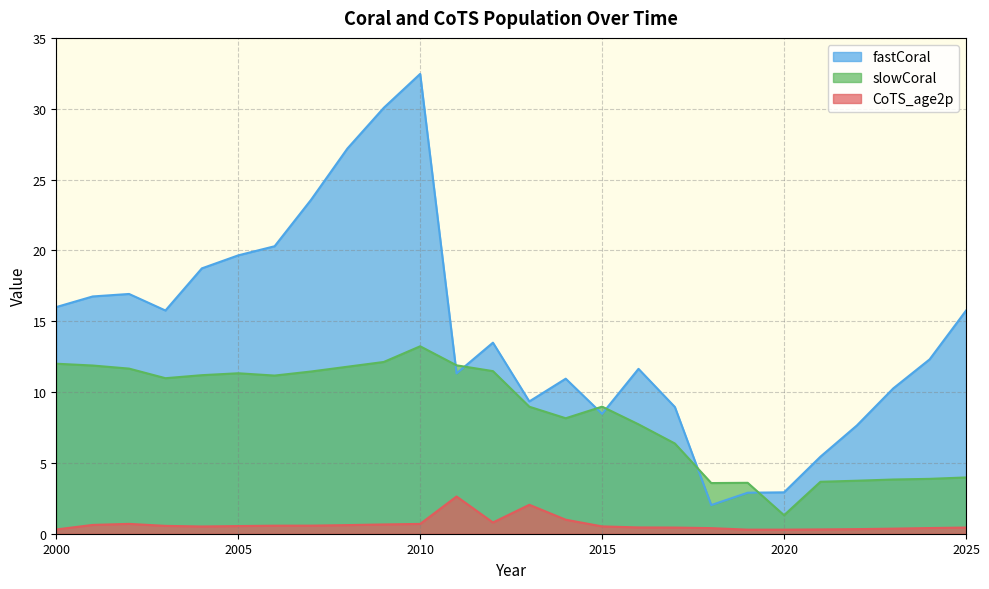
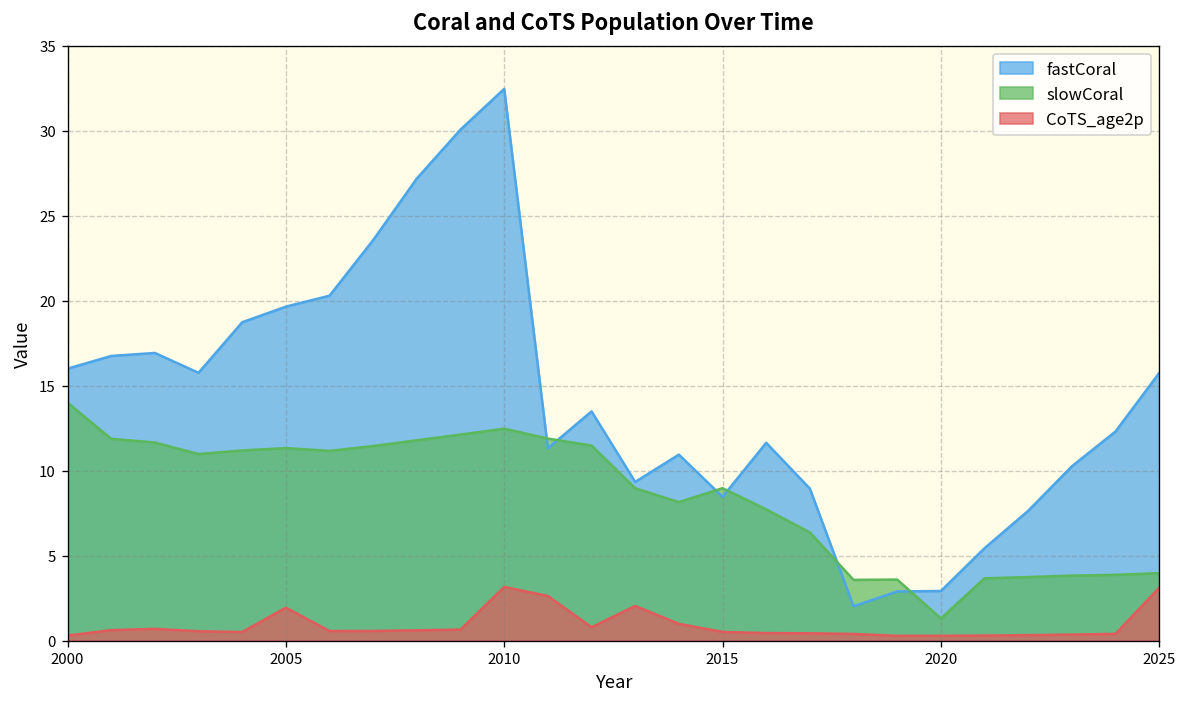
slowCoral, 2000: 12 -> 14
CoTS_age2p, 2005: 0.5 -> 1.9
slowCoral, 2010: 13.2 -> 12.5
CoTS_age2p, 2010: 0.7 -> 3.2
CoTS_age2p, 2025: 0.4 -> 3.1
